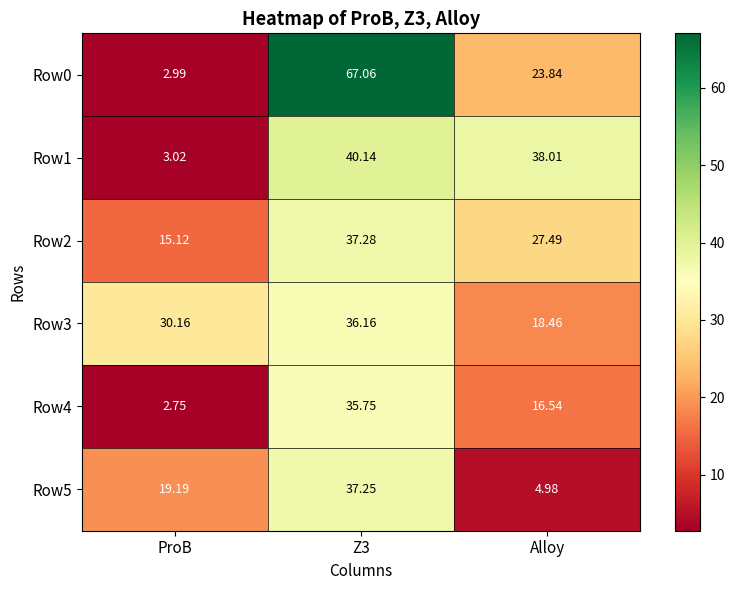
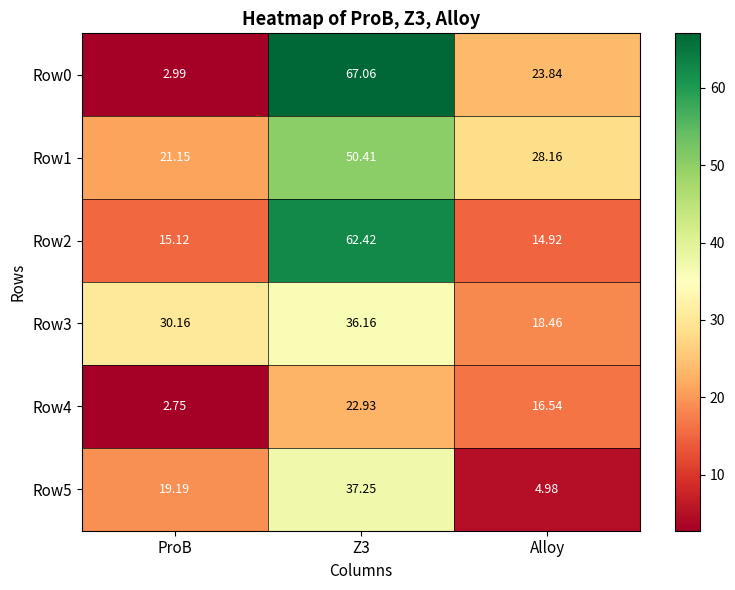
Row1, ProB: 3.02 -> 21.15
Row1, Z3: 40.14 -> 50.41
Row1, Alloy: 38.01 -> 28.16
Row2, Z3: 37.28 -> 62.42
Row2, Alloy: 27.49 -> 14.92
Row4, Z3: 35.75 -> 22.93
